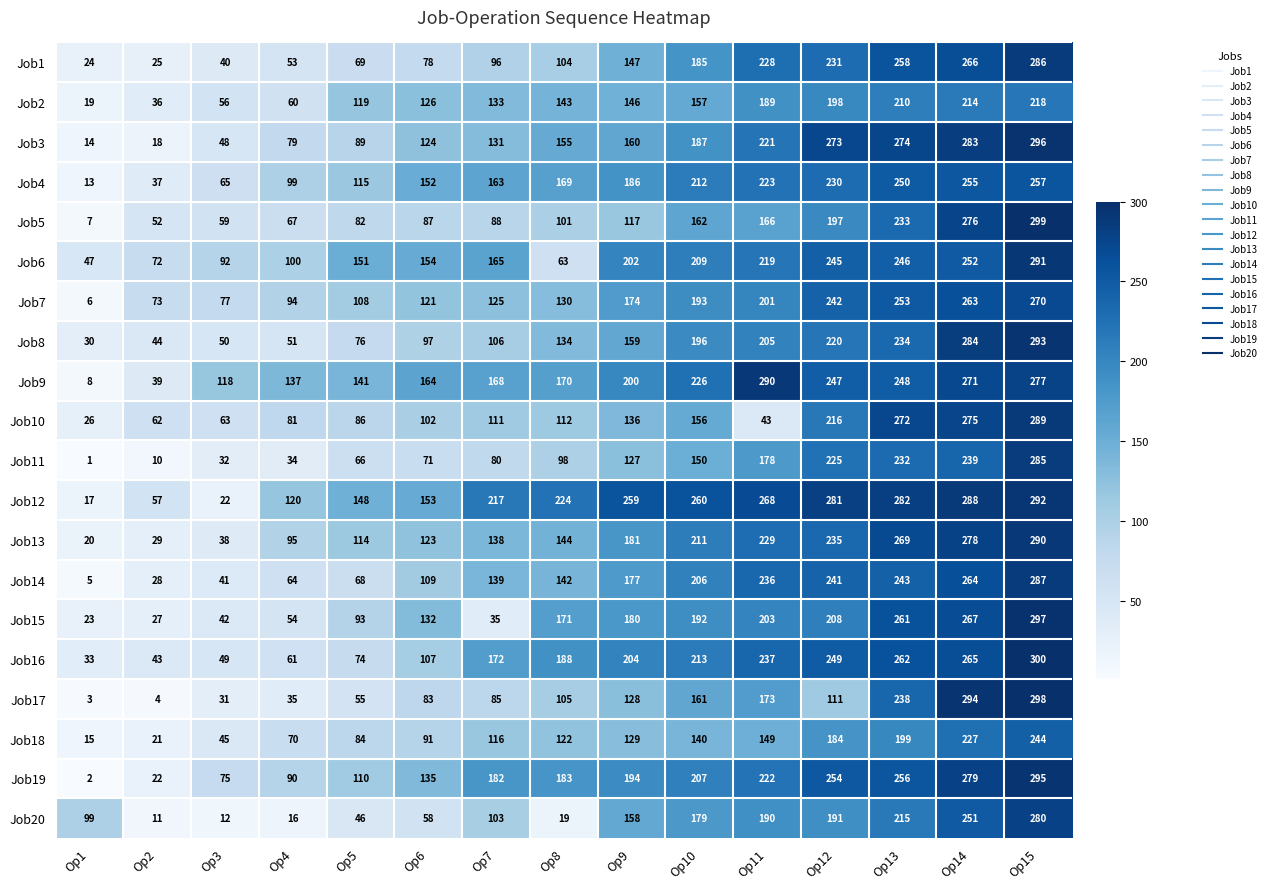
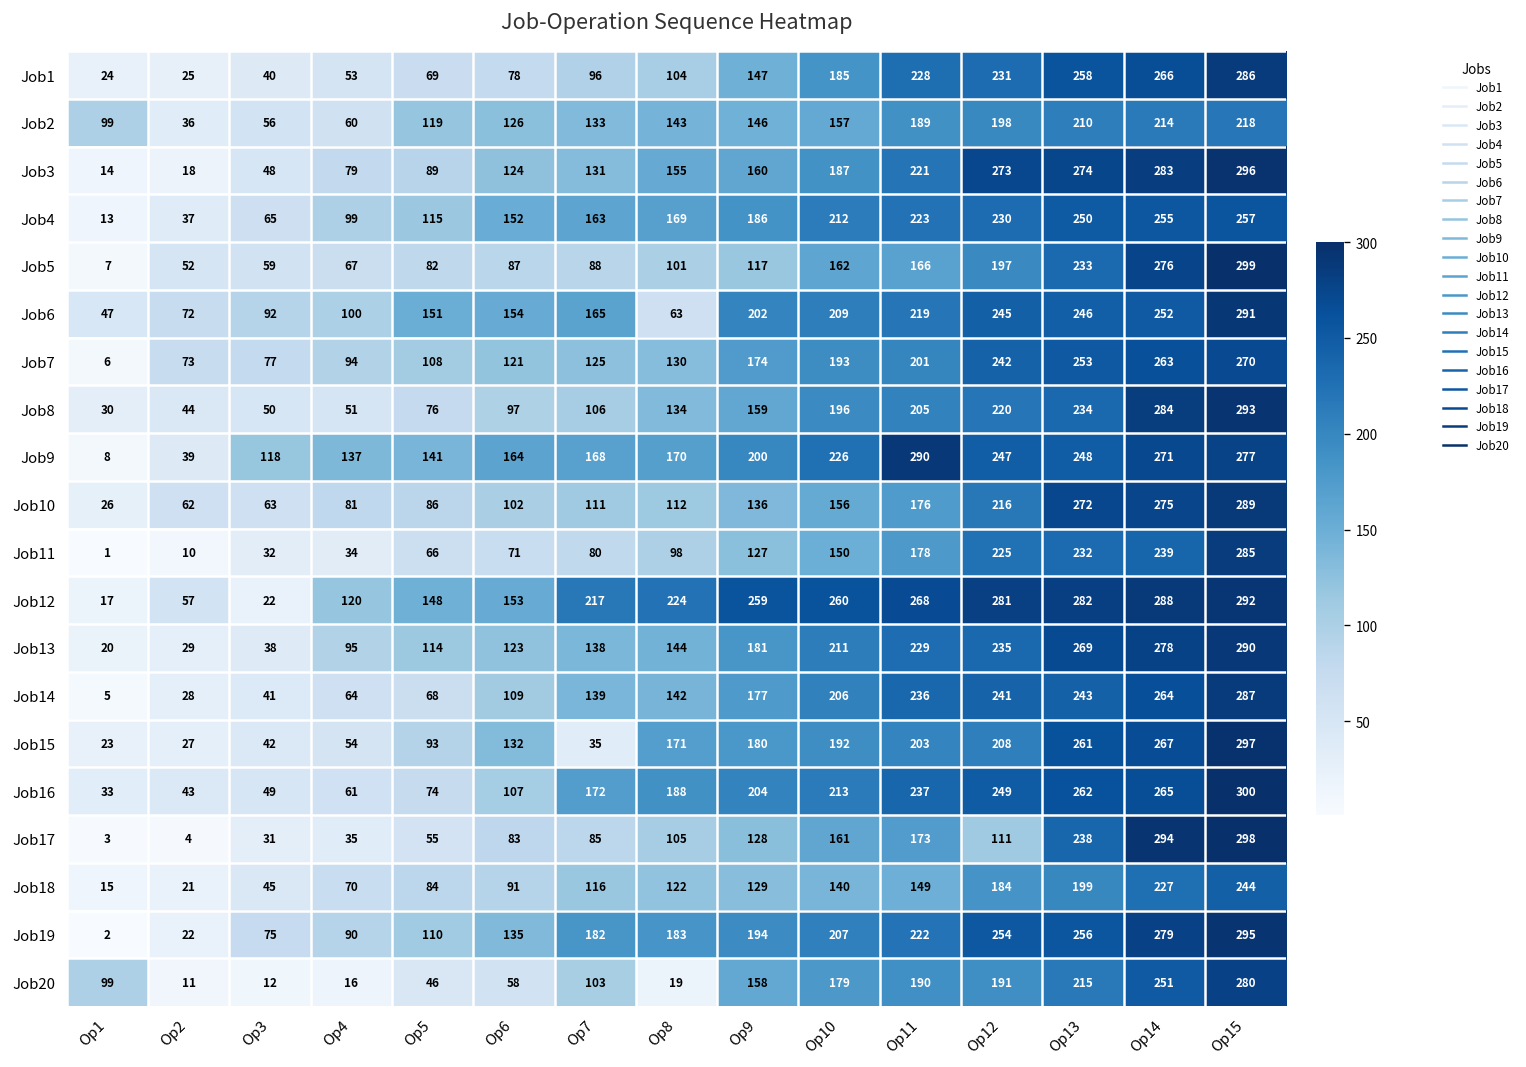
Job2, Op1: 19 -> 99
Job10, Op11: 43 -> 176
